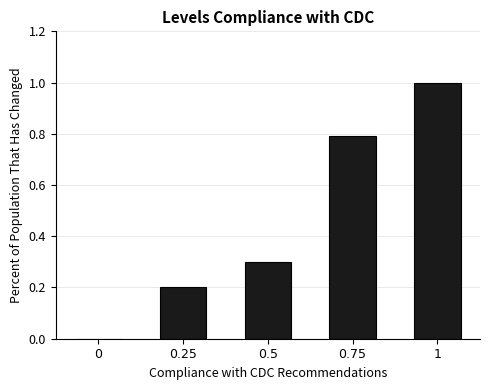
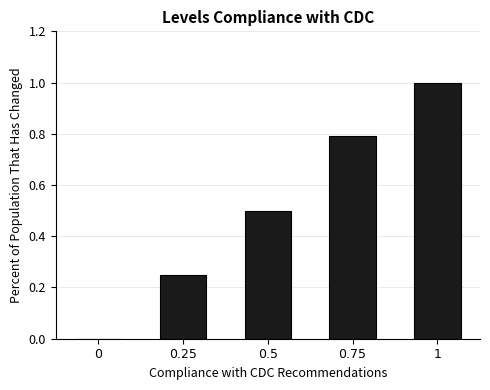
0.25: 0.20 -> 0.25
0.5: 0.3 -> 0.5
